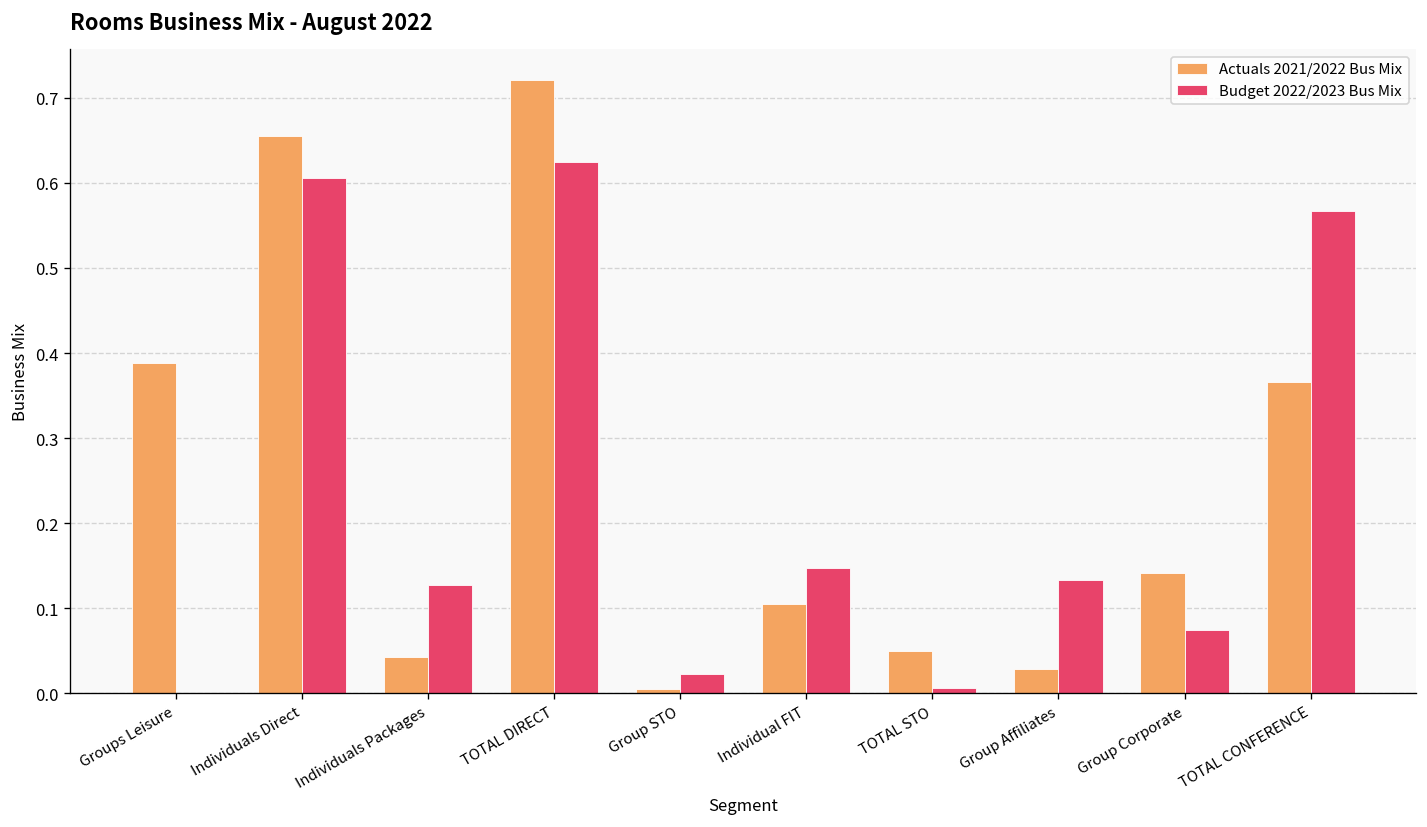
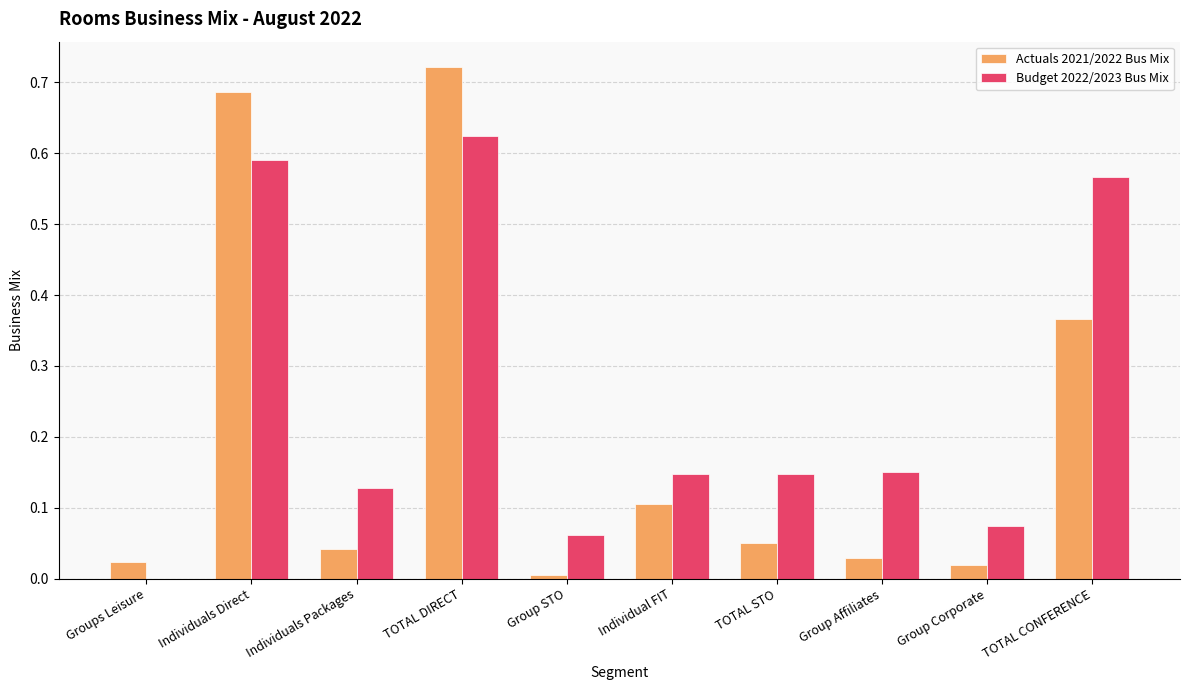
Actuals 2021/2022 Bus Mix, Groups Leisure: 0.39 -> 0.02
Actuals 2021/2022 Bus Mix, Individuals Direct: 0.66 -> 0.69
Budget 2022/2023 Bus Mix, Individuals Direct: 0.61 -> 0.59
Budget 2022/2023 Bus Mix, Group STO: 0.02 -> 0.06
Budget 2022/2023 Bus Mix, TOTAL STO: 0.01 -> 0.15
Budget 2022/2023 Bus Mix, Group Affiliates: 0.13 -> 0.15
Actuals 2021/2022 Bus Mix, Group Corporate: 0.14 -> 0.02
